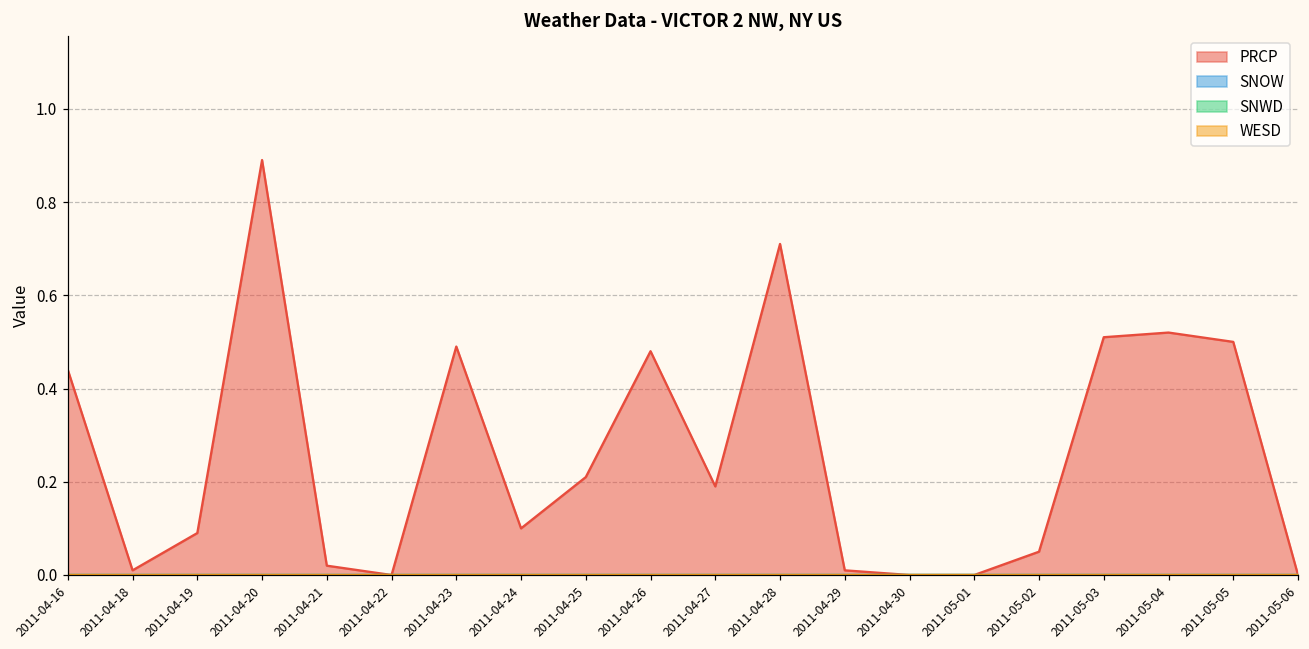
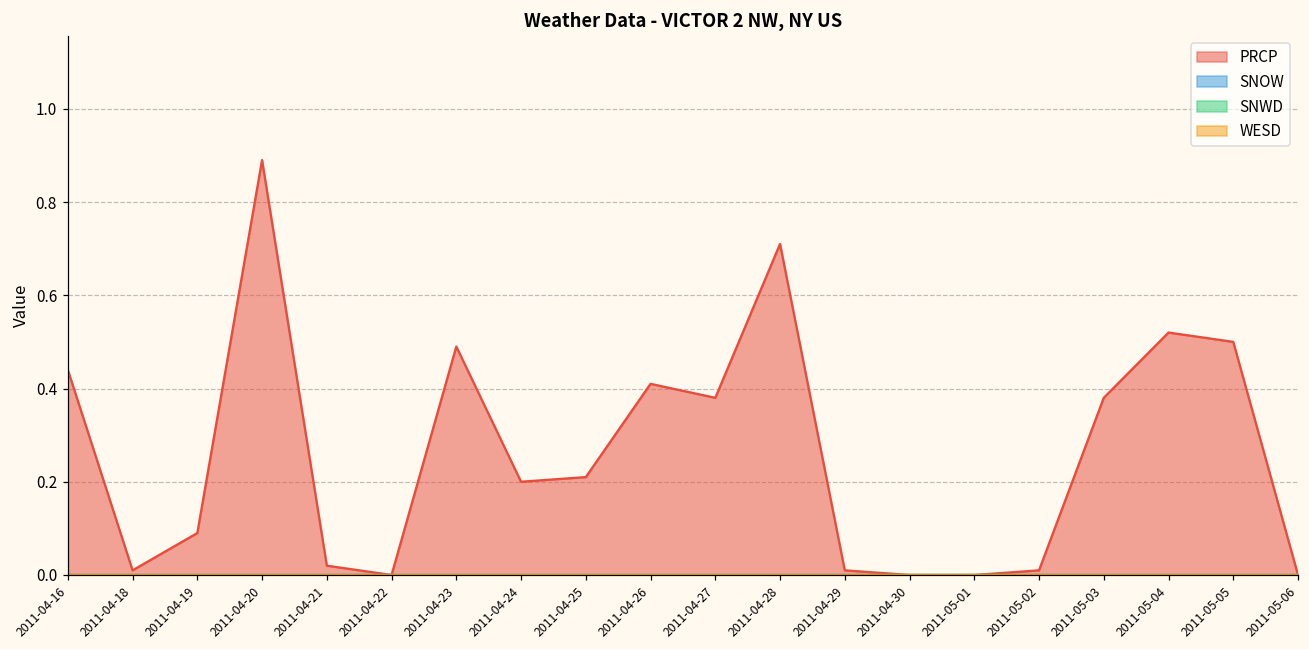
PRCP, 2011-04-24: 0.1 -> 0.2
PRCP, 2011-04-26: 0.48 -> 0.41
PRCP, 2011-04-27: 0.19 -> 0.38
PRCP, 2011-05-02: 0.05 -> 0.01
PRCP, 2011-05-03: 0.51 -> 0.38
